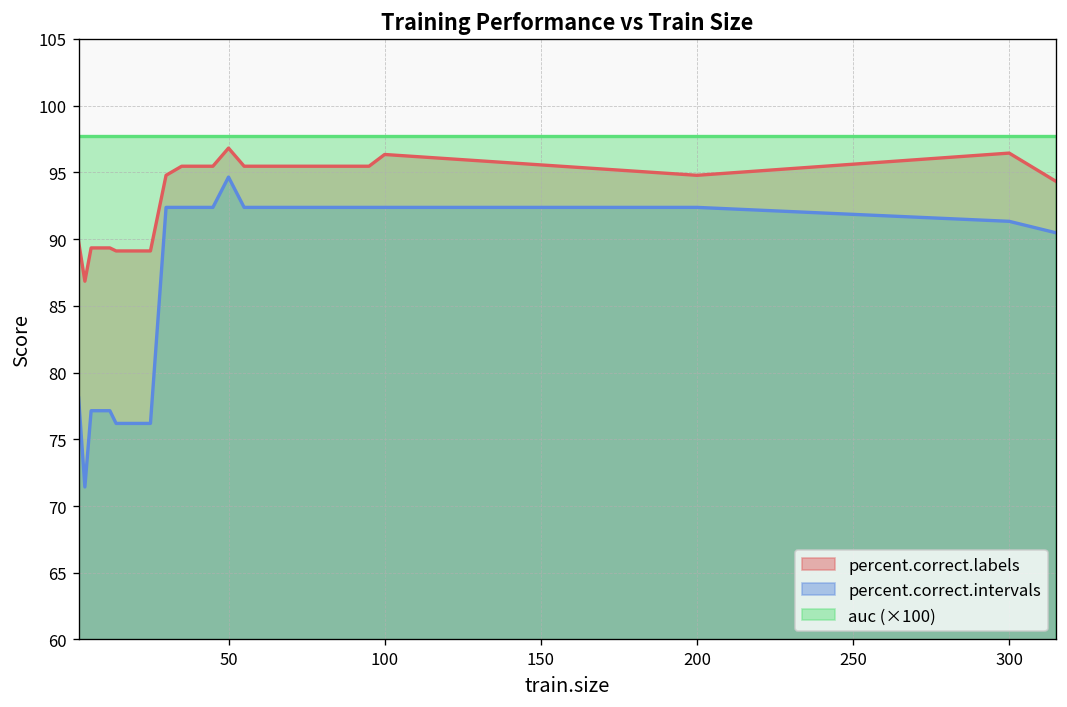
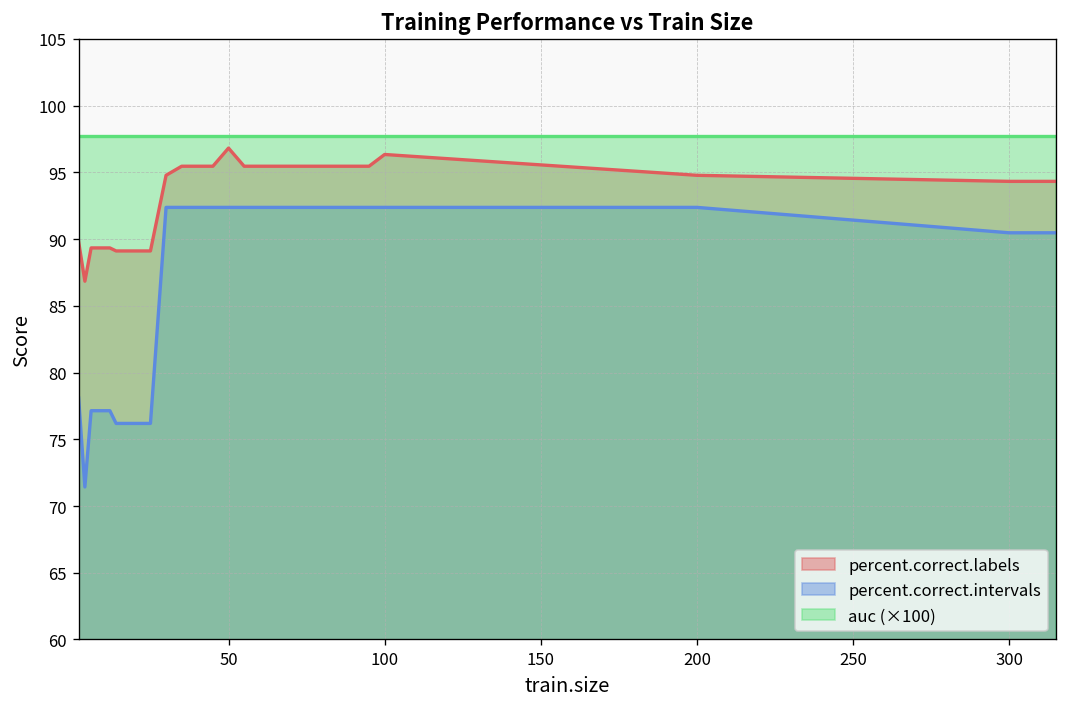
percent.correct.intervals, 50: 94.7 -> 92.4
percent.correct.labels, 300: 96.4 -> 94.3
percent.correct.intervals, 300: 91.3 -> 90.5
